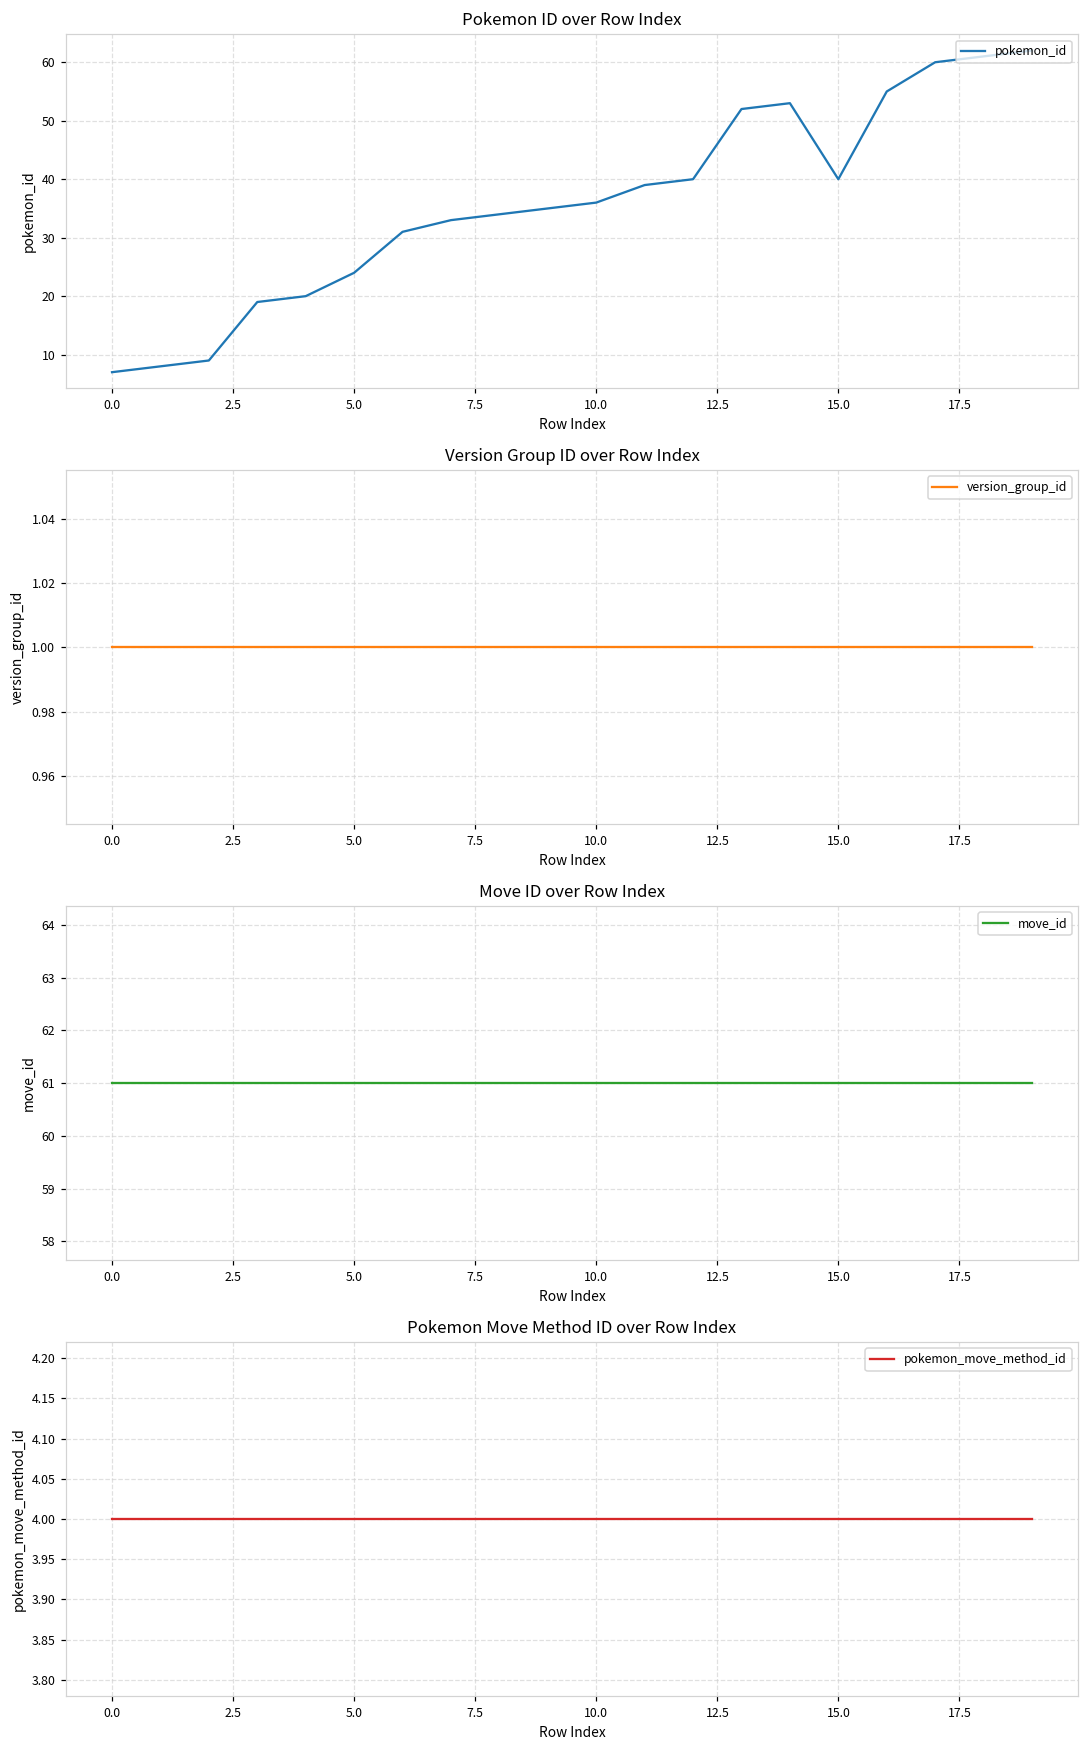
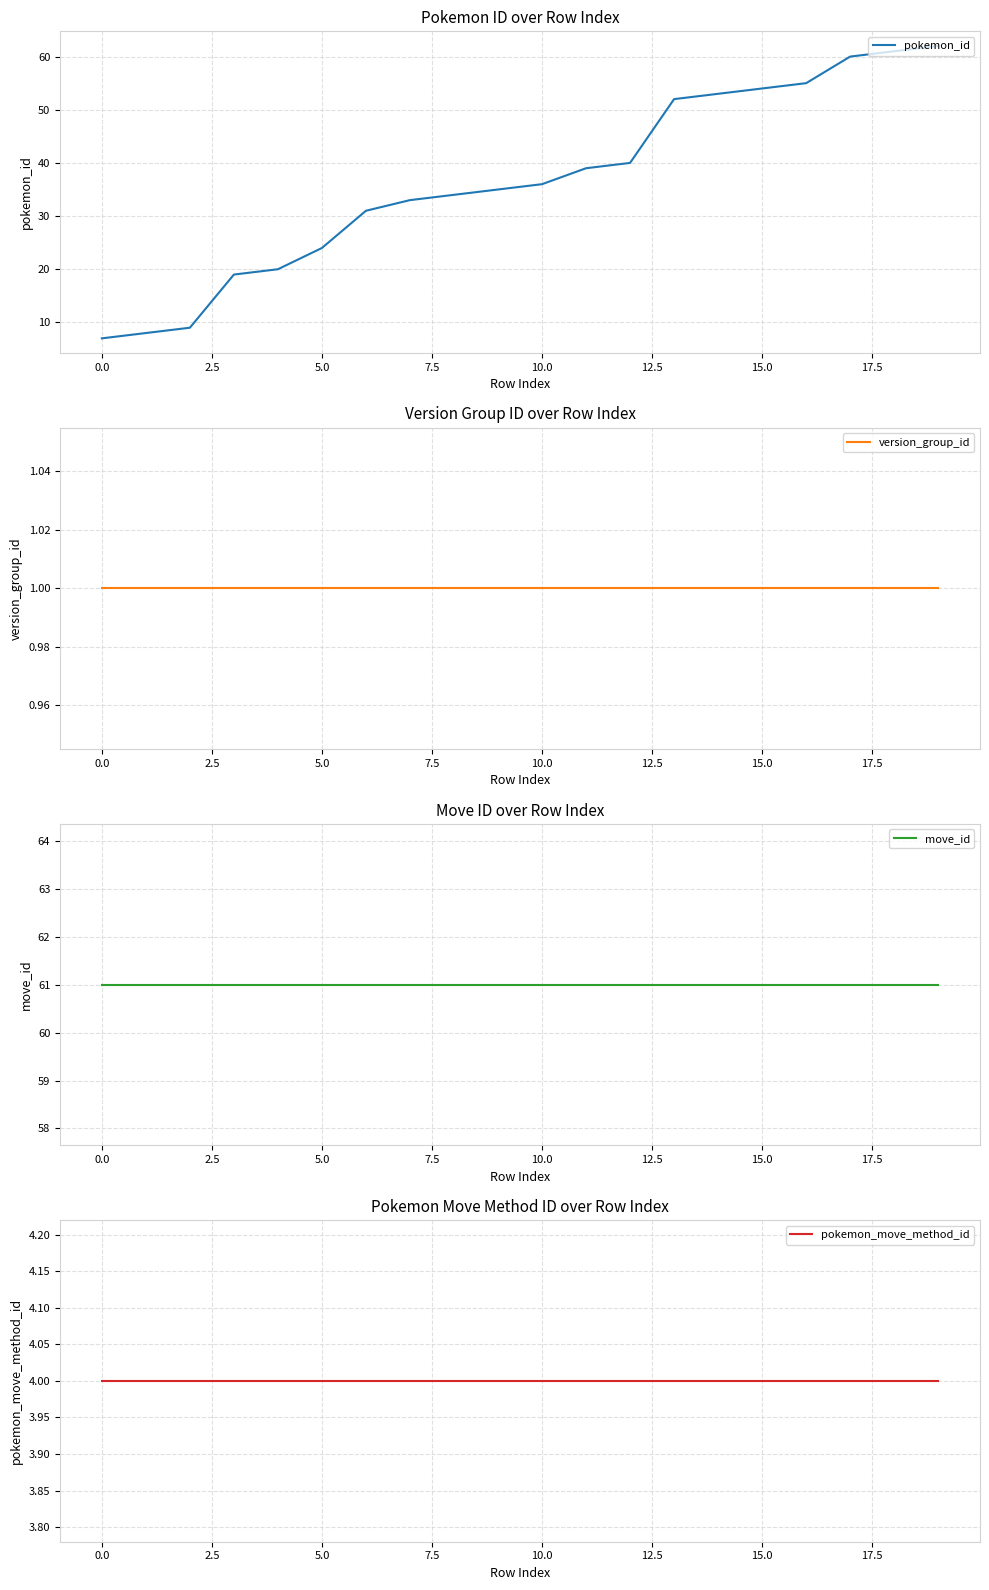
Pokemon ID over Row Index, 15.0: 40 -> 54
